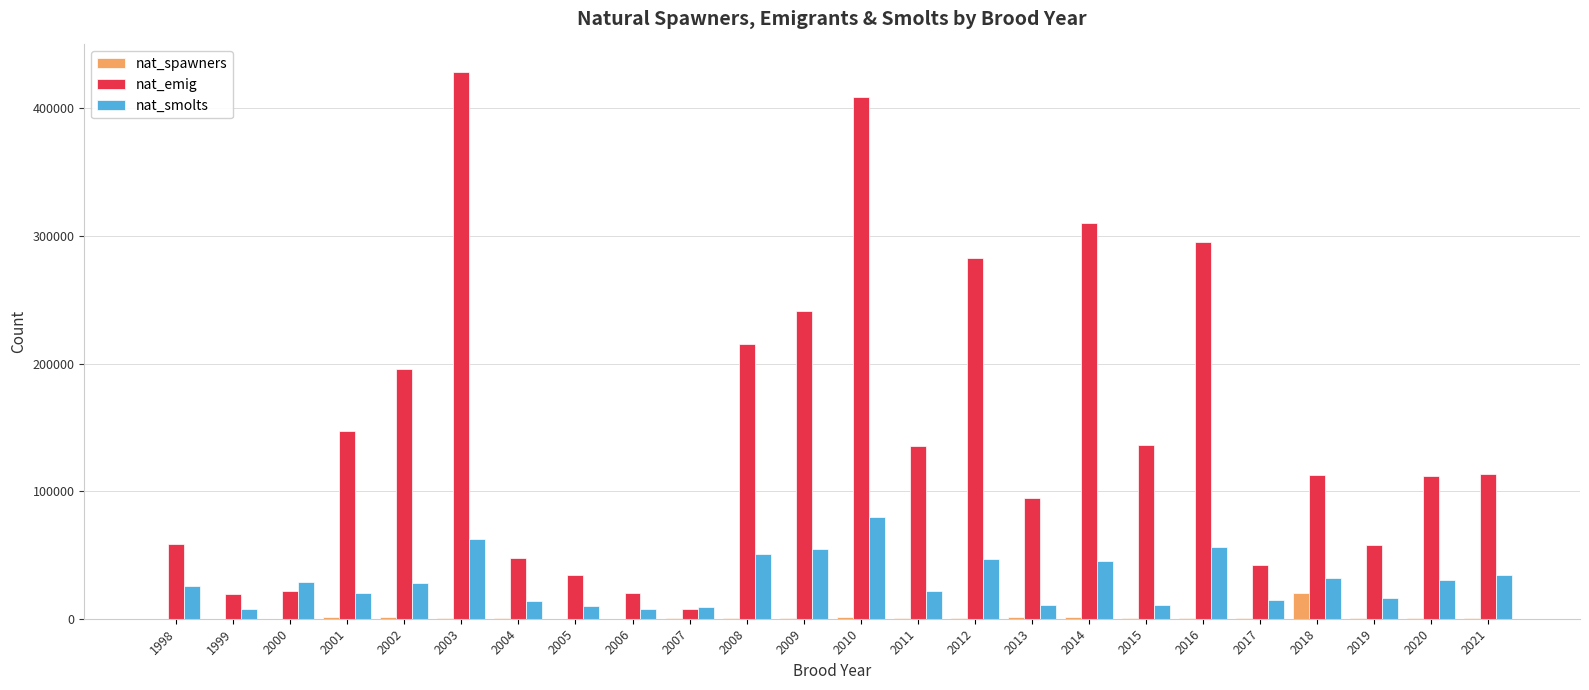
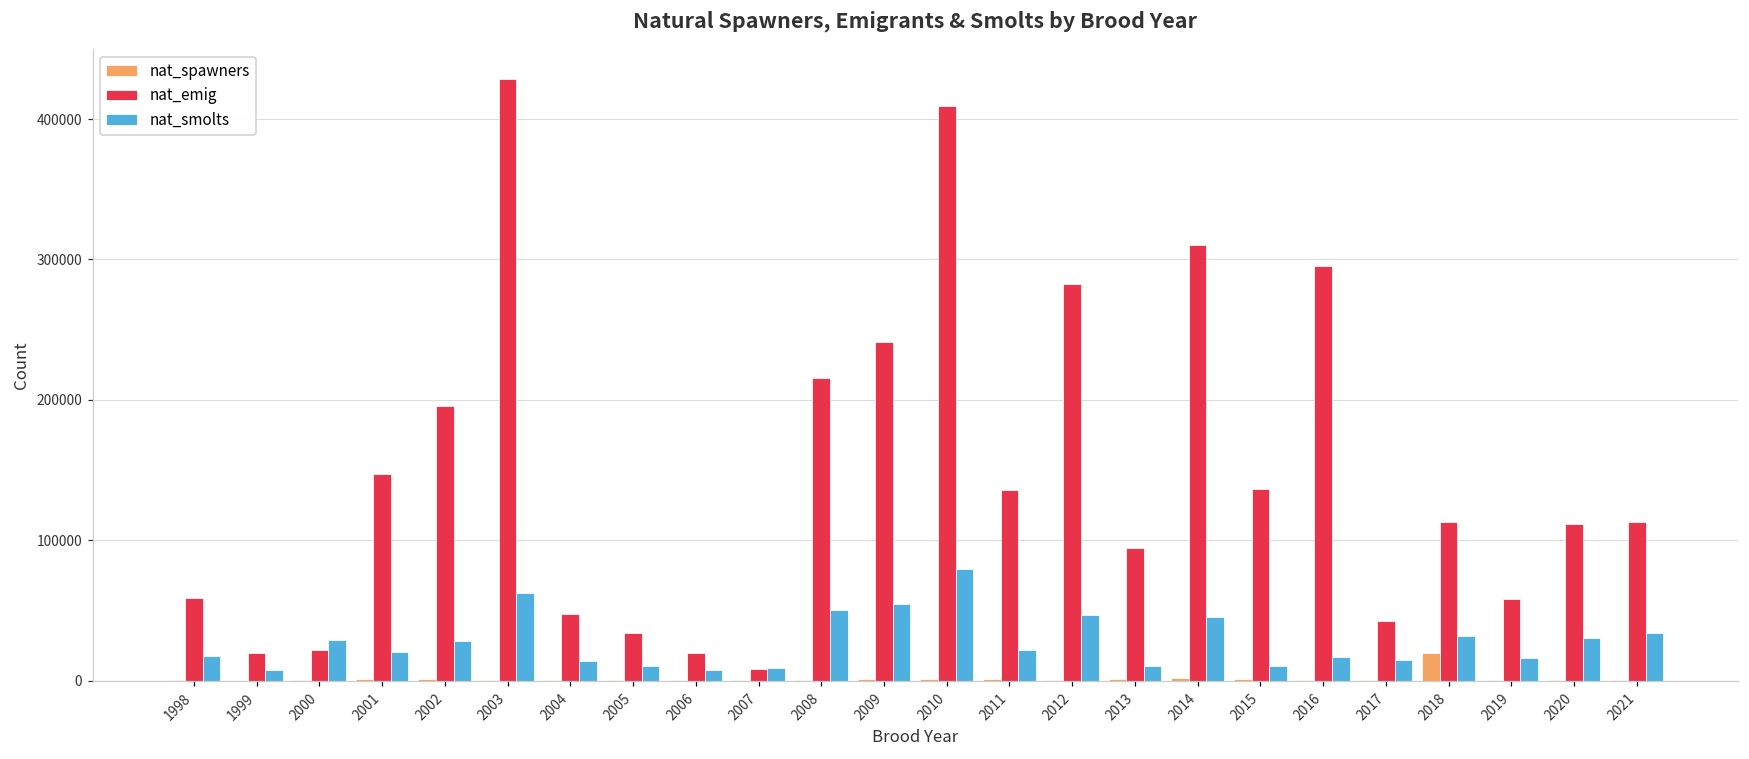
nat_smolts, 1998: 26000 -> 18000
nat_smolts, 2016: 56000 -> 17000
